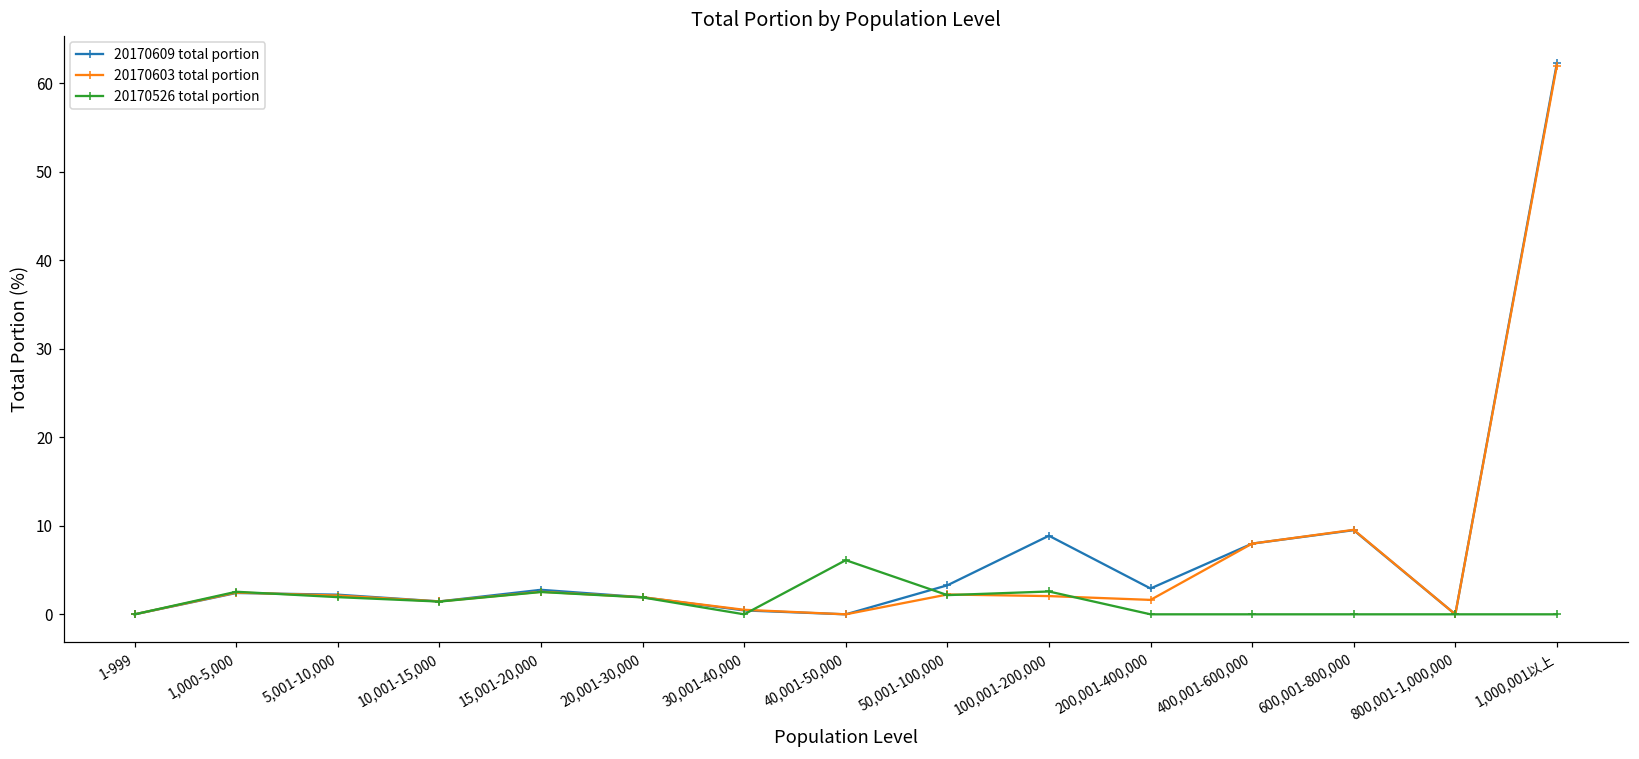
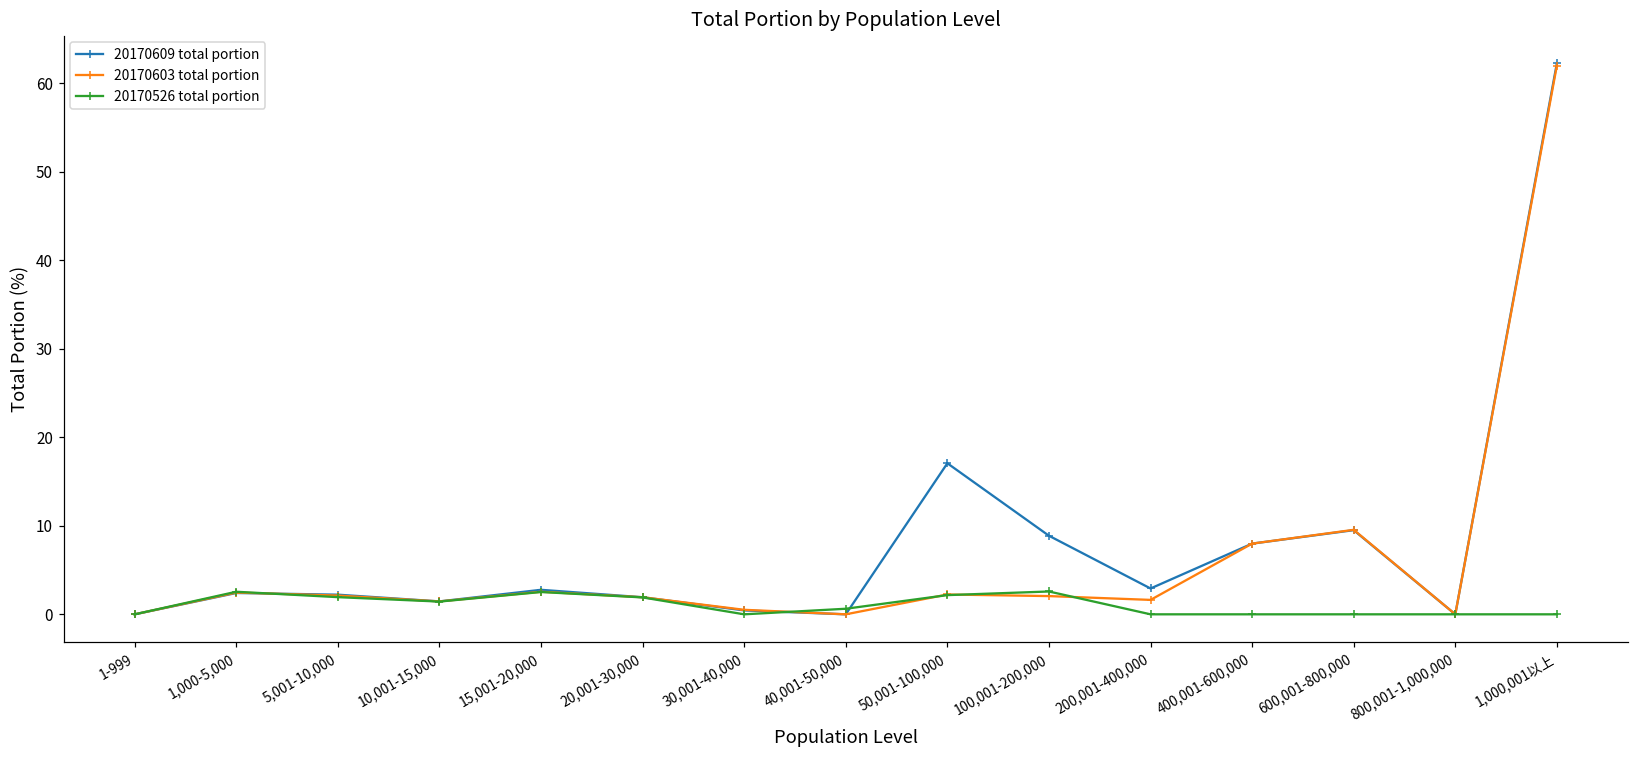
20170526 total portion, 40,001-50,000: 6 -> 1
20170609 total portion, 50,001-100,000: 3 -> 17
